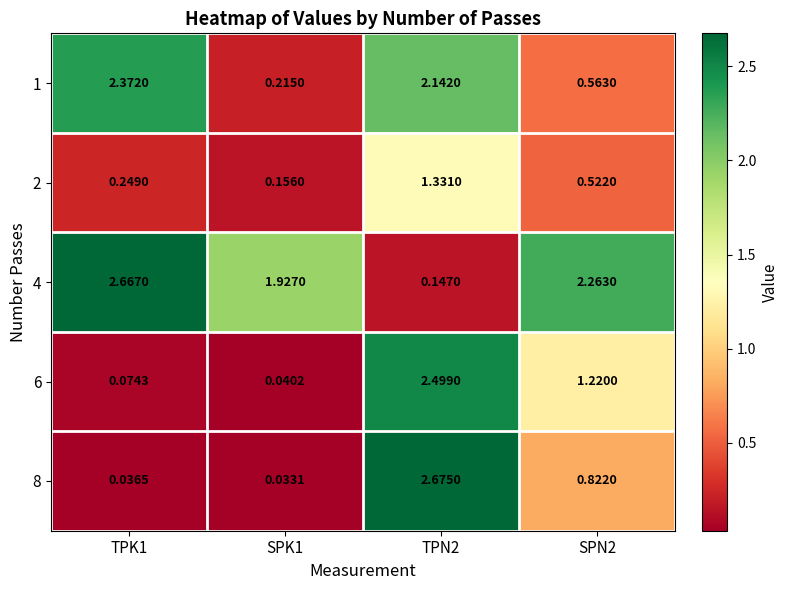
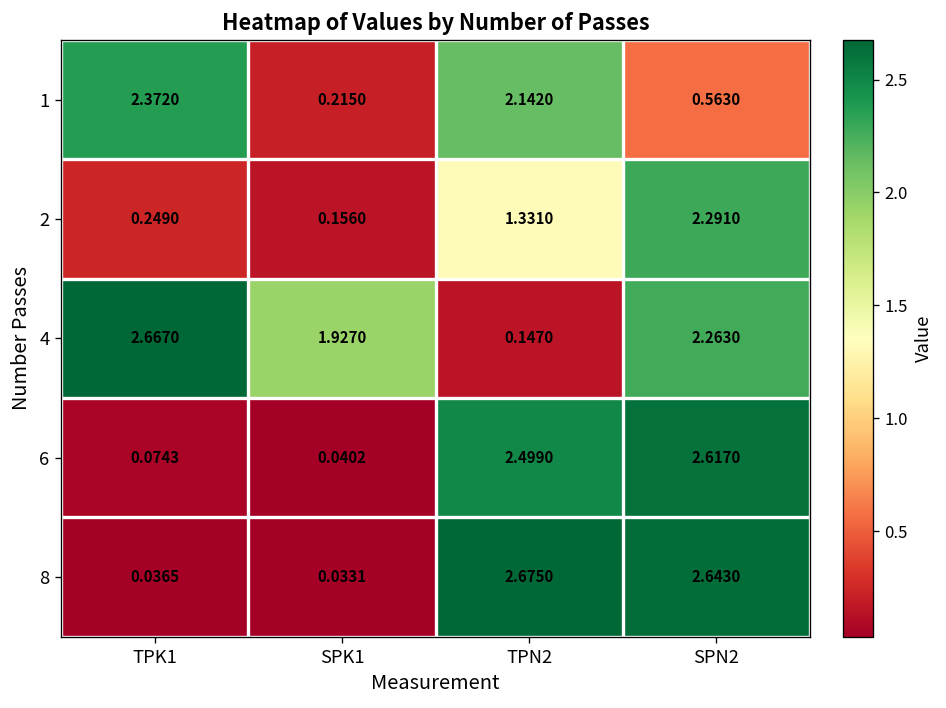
2, SPN2: 0.5220 -> 2.2910
6, SPN2: 1.2200 -> 2.6170
8, SPN2: 0.8220 -> 2.6430
